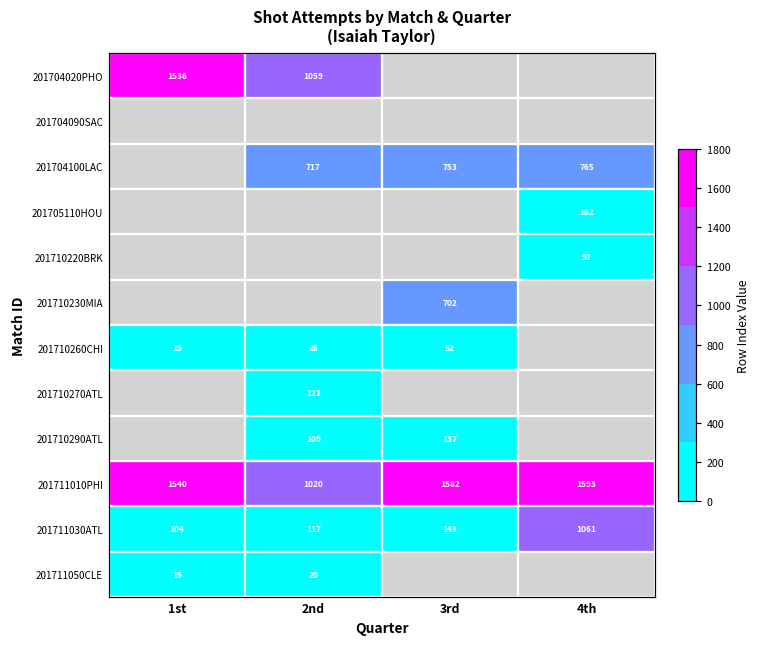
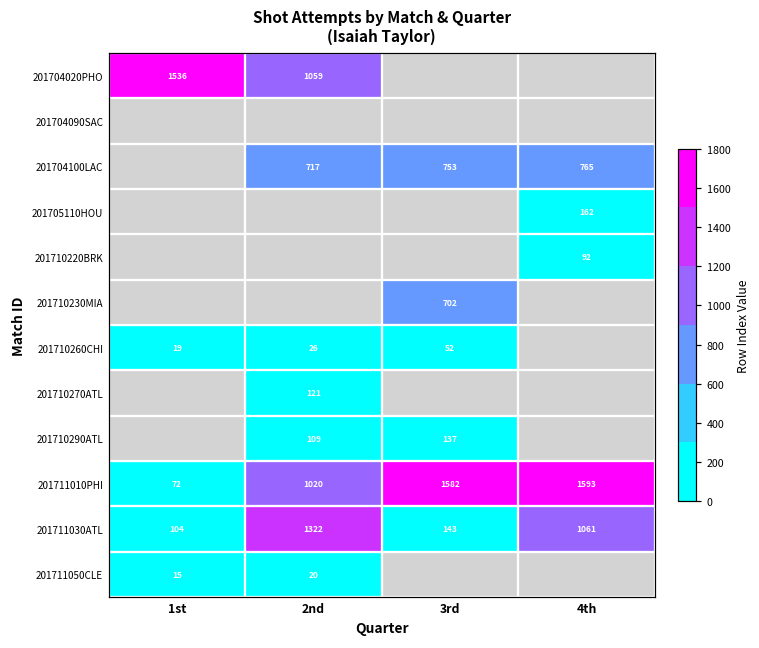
201711010PHI, 1st: 1540 -> 72
201711030ATL, 2nd: 117 -> 1322
